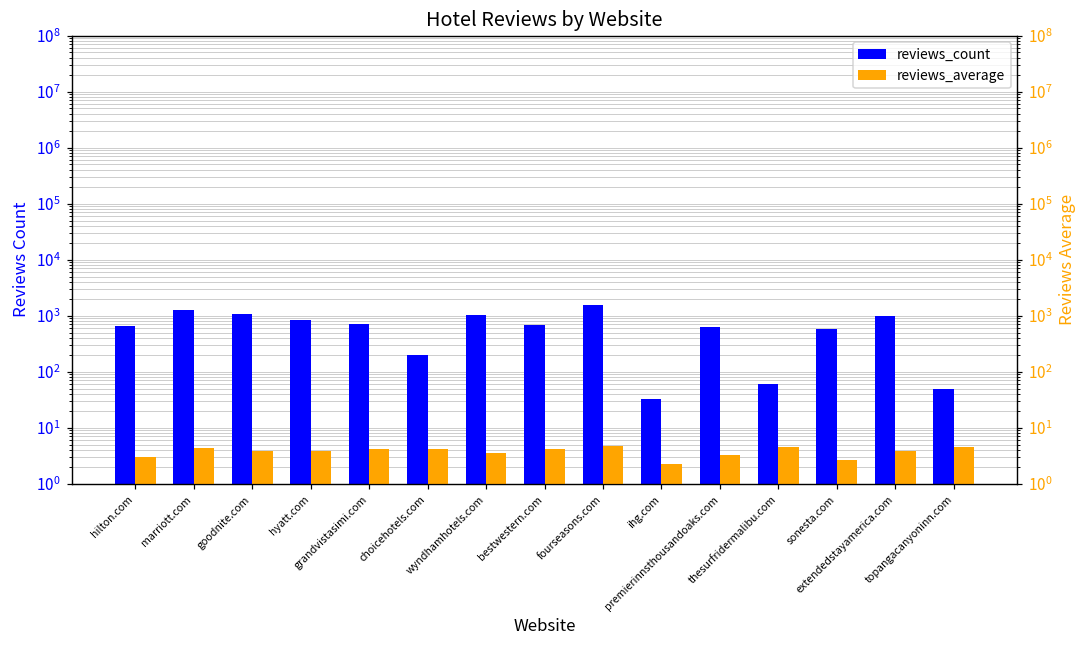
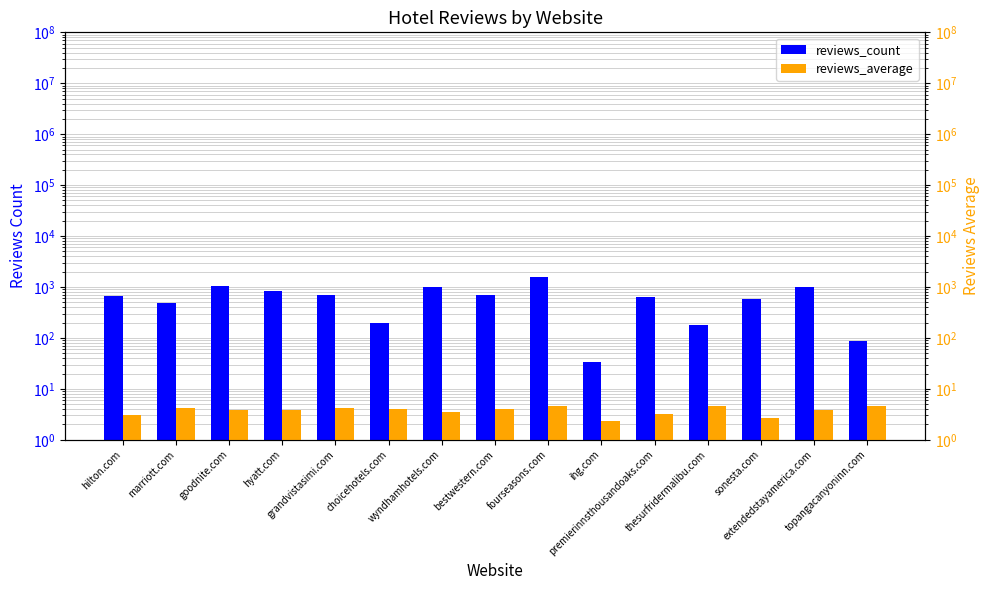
reviews_count, marriott.com: 1300 -> 500
reviews_count, thesurfridermalibu.com: 60 -> 180
reviews_count, topangacanyoninn.com: 50 -> 90
